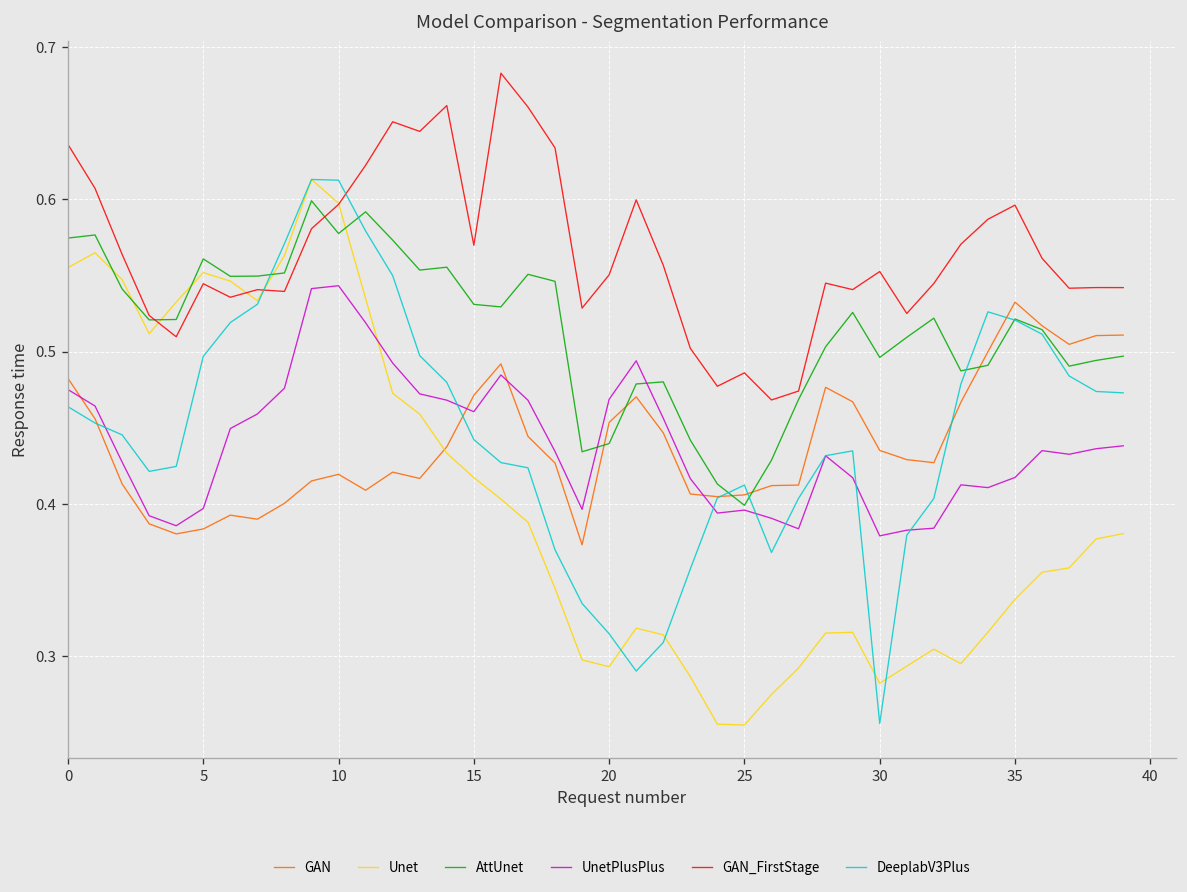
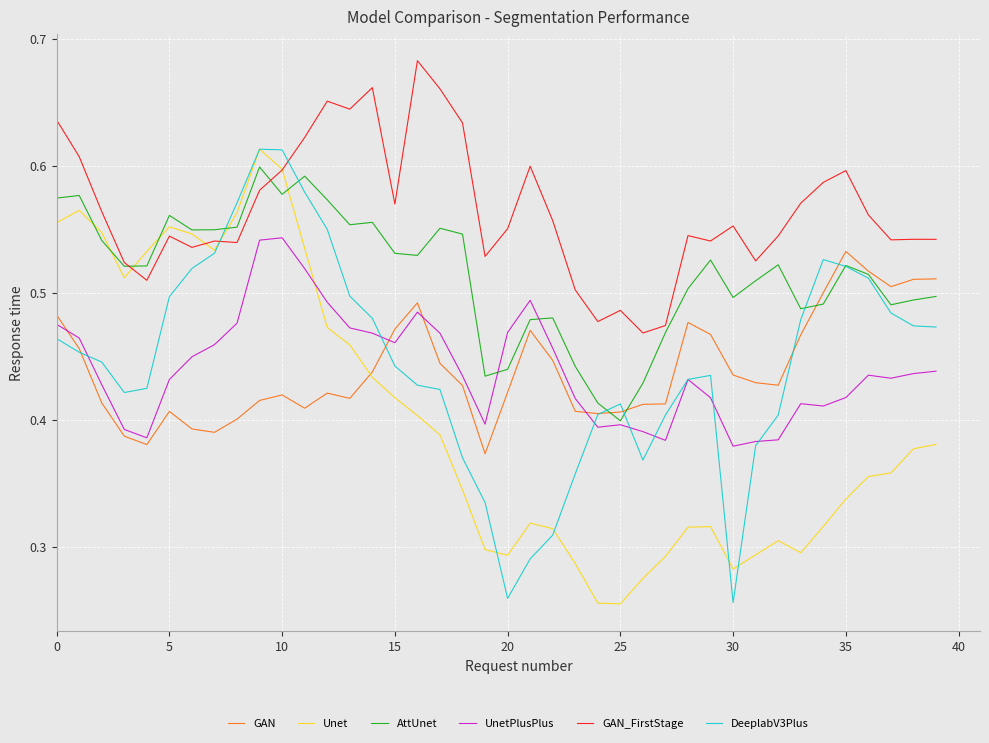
GAN, 5: 0.384 -> 0.406
UnetPlusPlus, 5: 0.397 -> 0.432
GAN, 20: 0.453 -> 0.422
DeeplabV3Plus, 20: 0.315 -> 0.259
